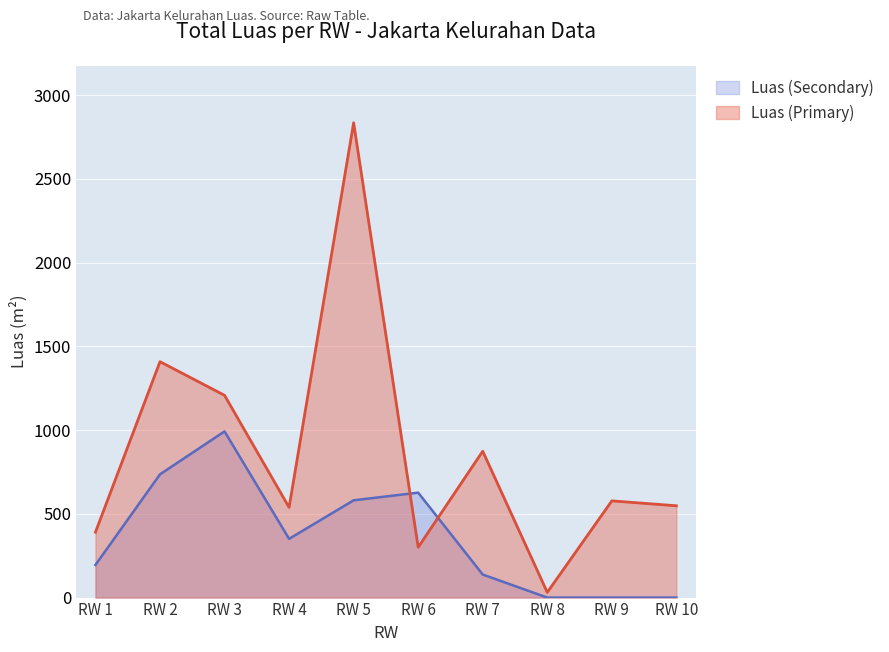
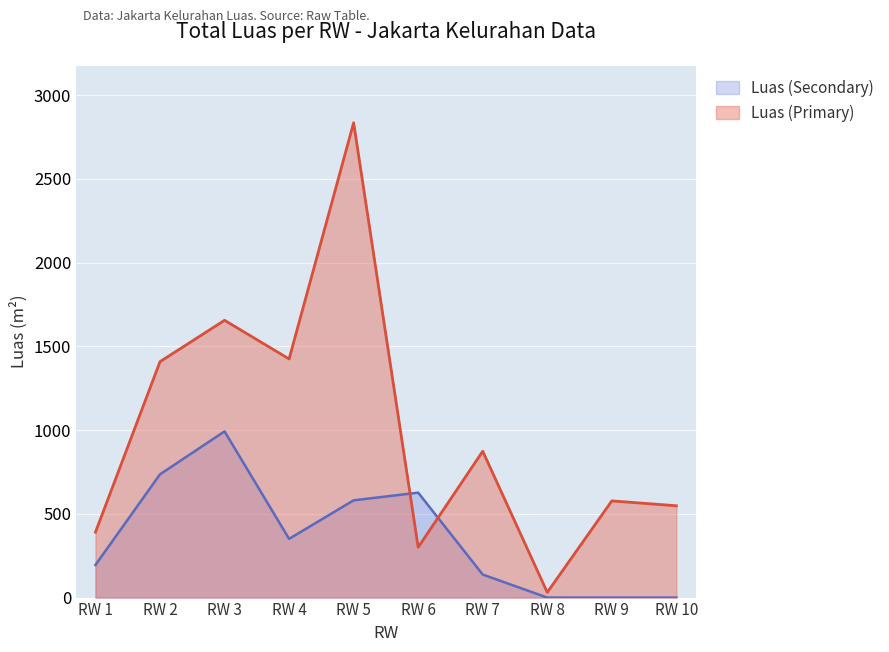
Luas (Primary), RW 3: 1210 -> 1660
Luas (Primary), RW 4: 540 -> 1420
